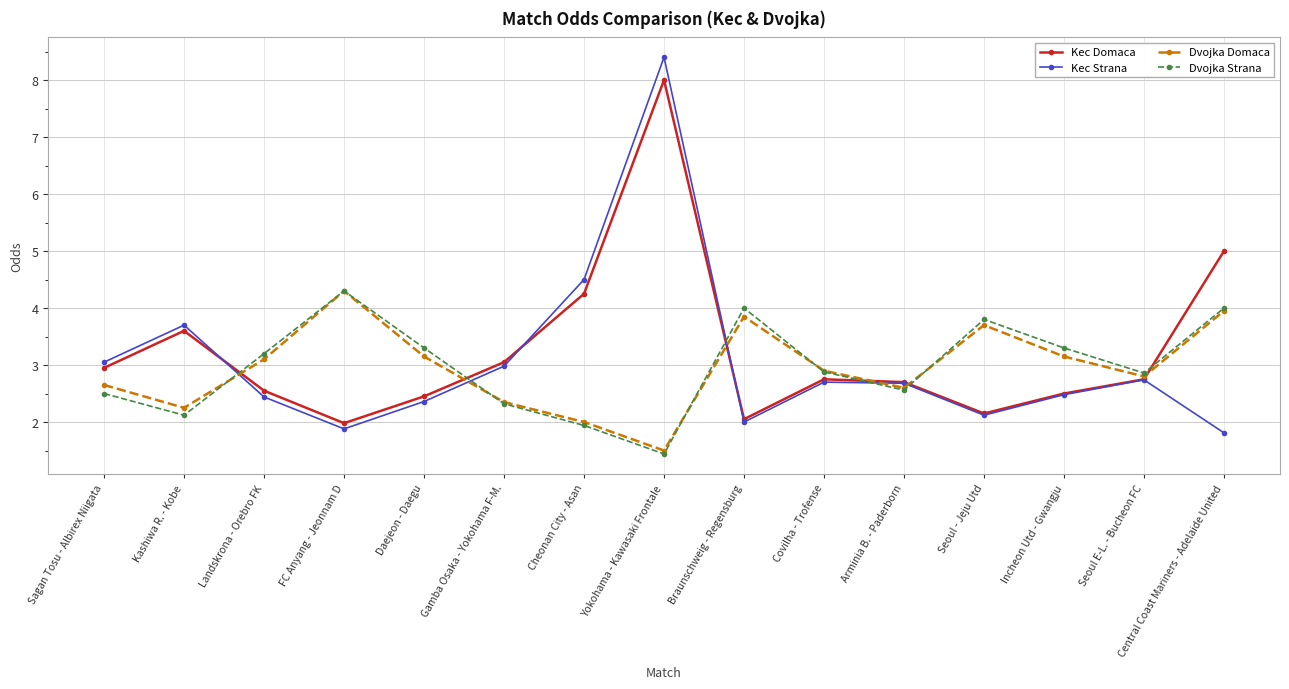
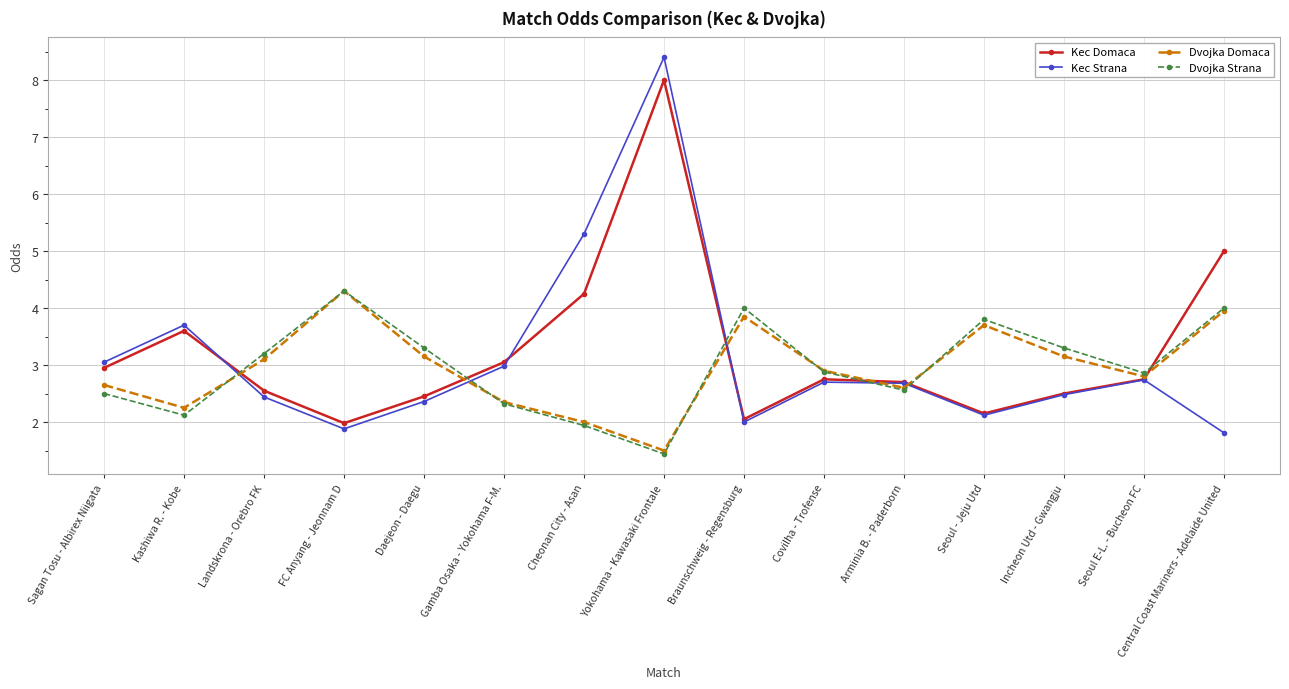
Kec Strana, Cheonan City - Asan: 4.5 -> 5.3
